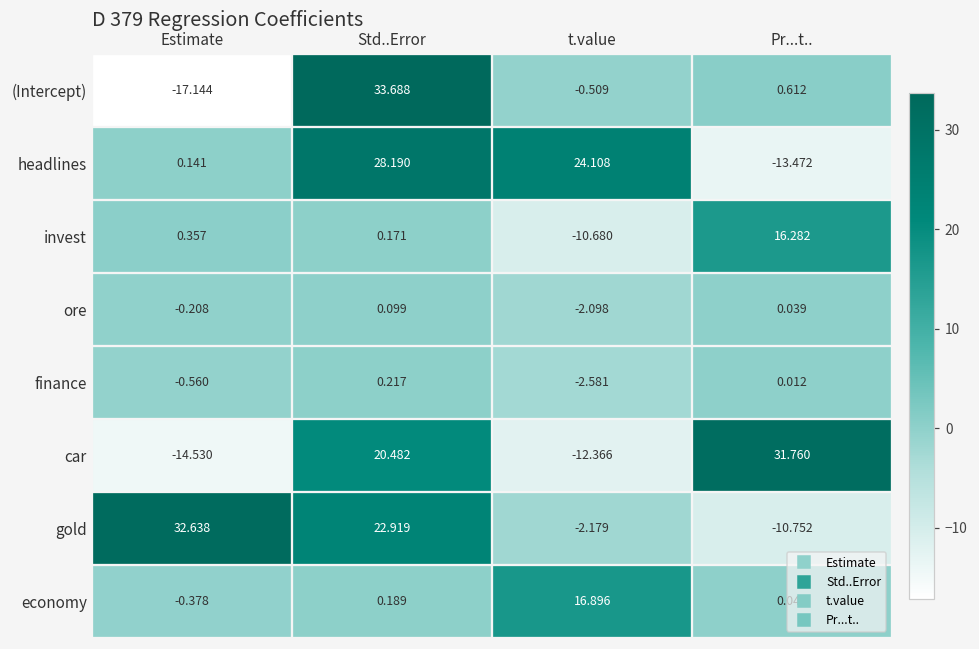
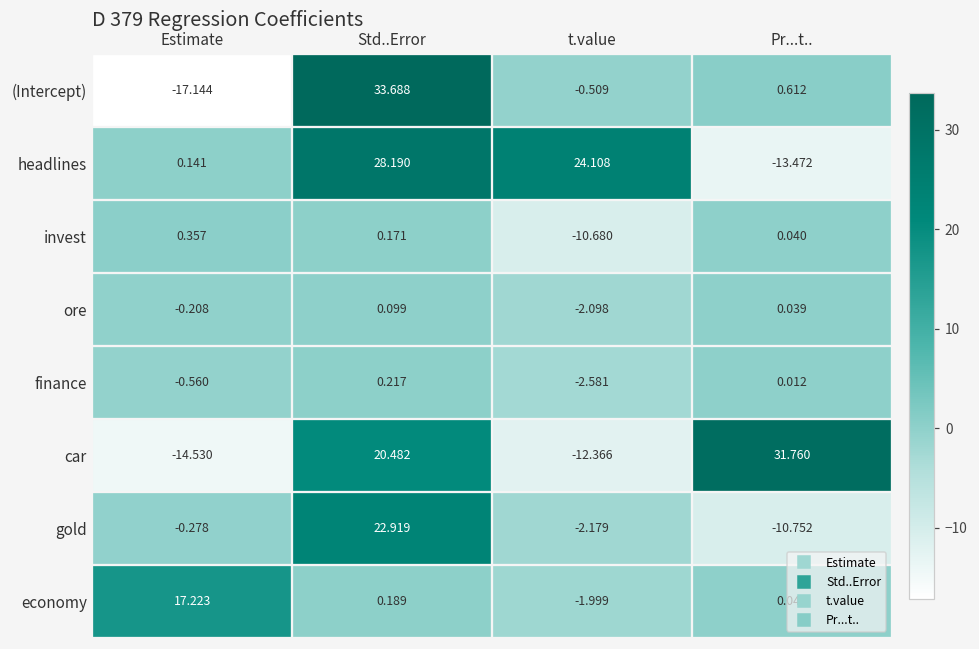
invest, Pr...t..: 16.282 -> 0.040
gold, Estimate: 32.638 -> -0.278
economy, Estimate: -0.378 -> 17.223
economy, t.value: 16.896 -> -1.999
